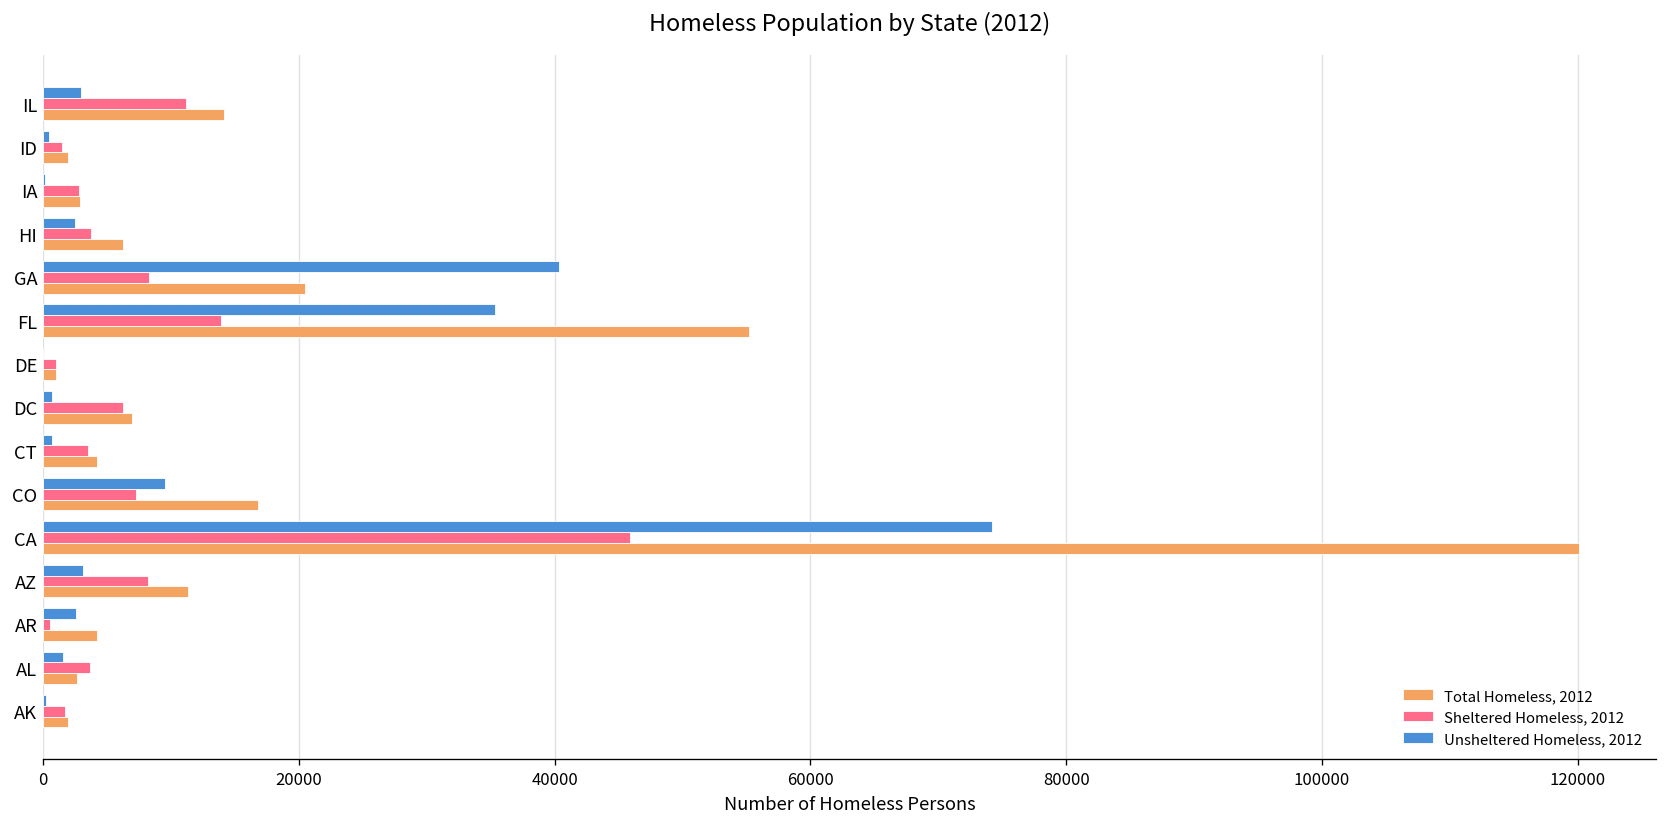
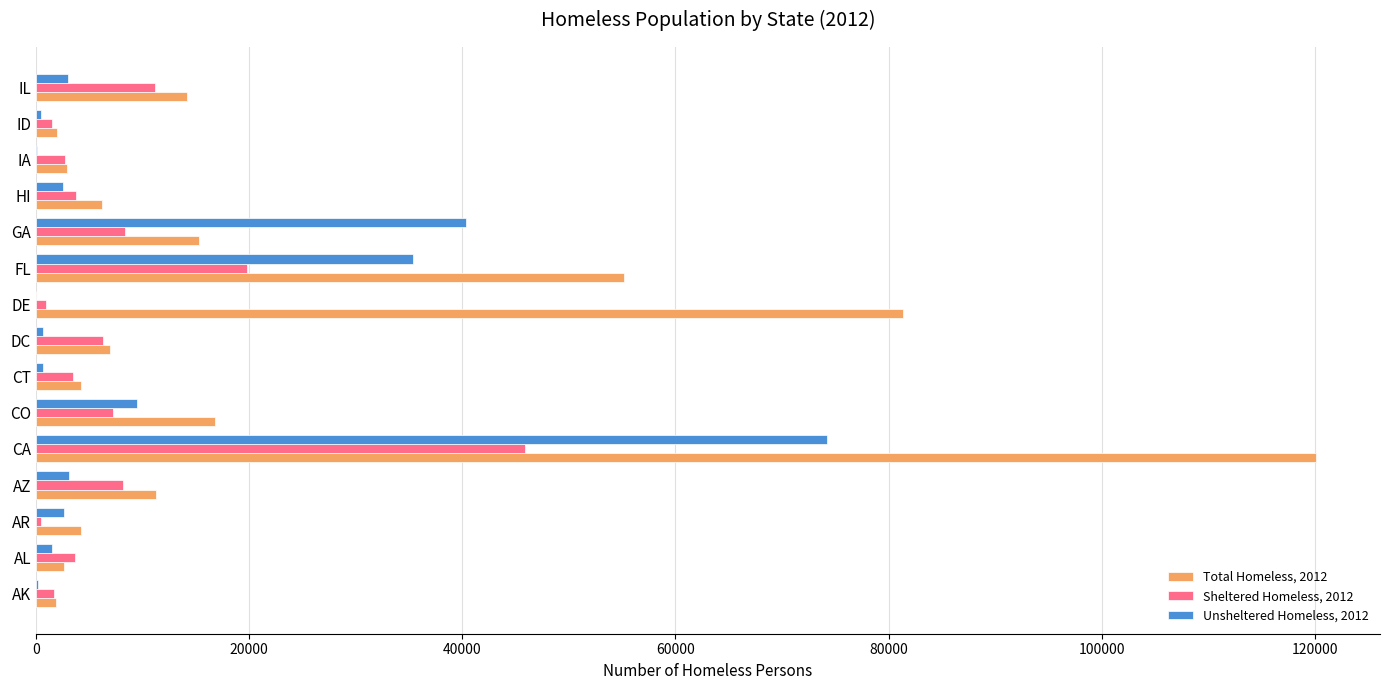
Total Homeless, 2012, GA: 20500 -> 15300
Sheltered Homeless, 2012, FL: 13900 -> 19800
Total Homeless, 2012, DE: 1000 -> 81300
